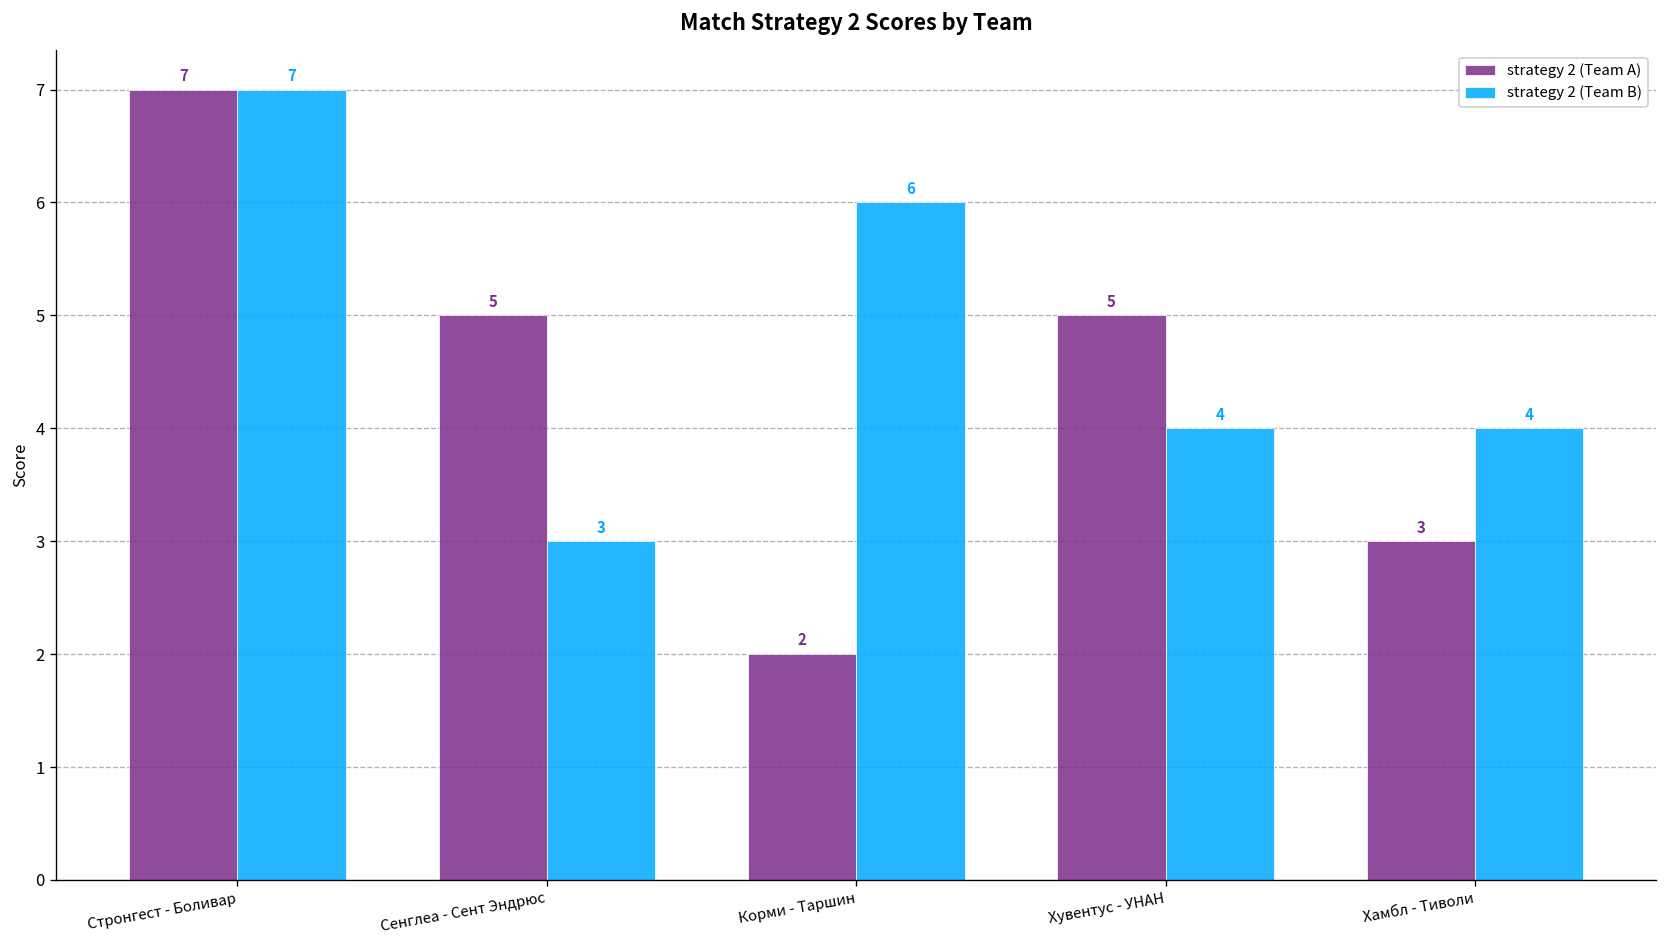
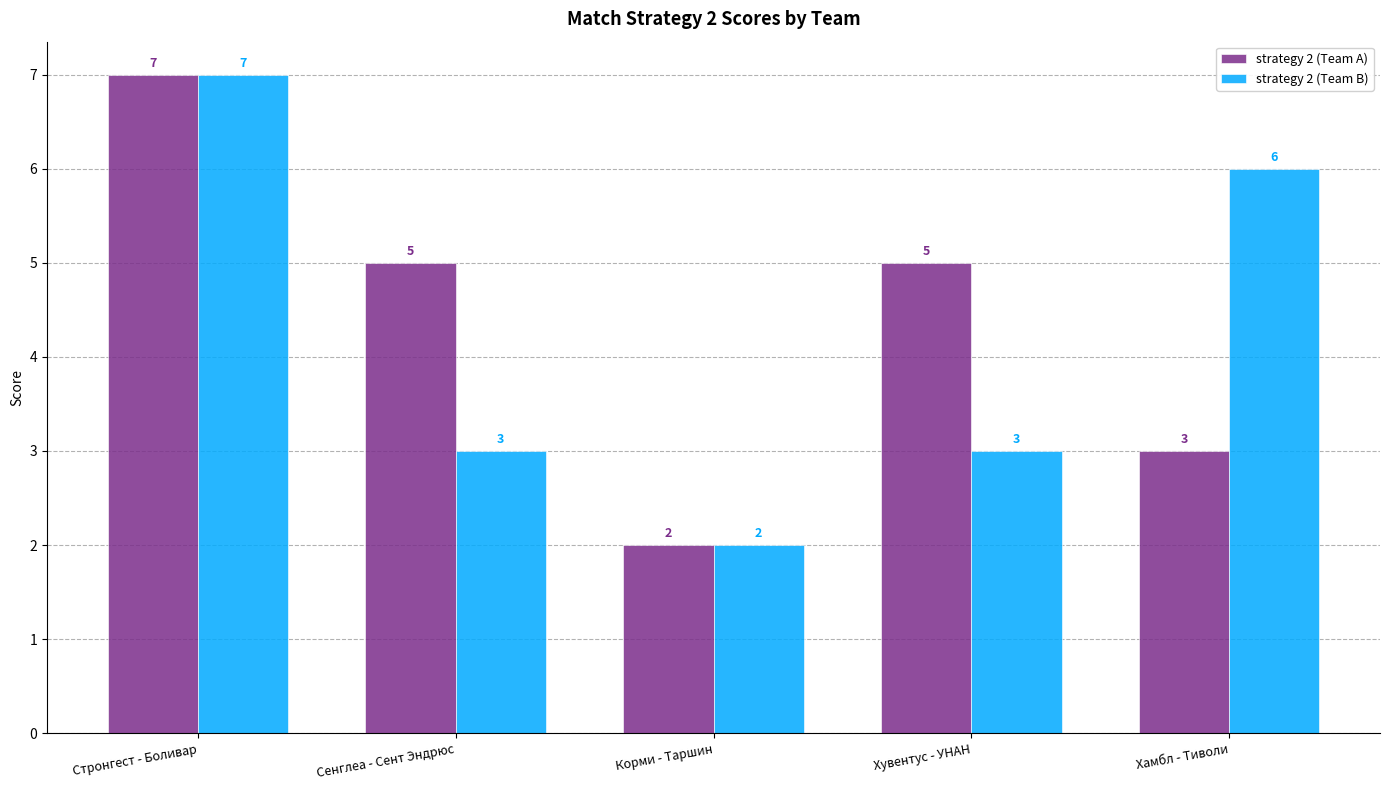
strategy 2 (Team B), Корми - Таршин: 6 -> 2
strategy 2 (Team B), Хувентус - УНАН: 4 -> 3
strategy 2 (Team B), Хамбл - Тиволи: 4 -> 6
